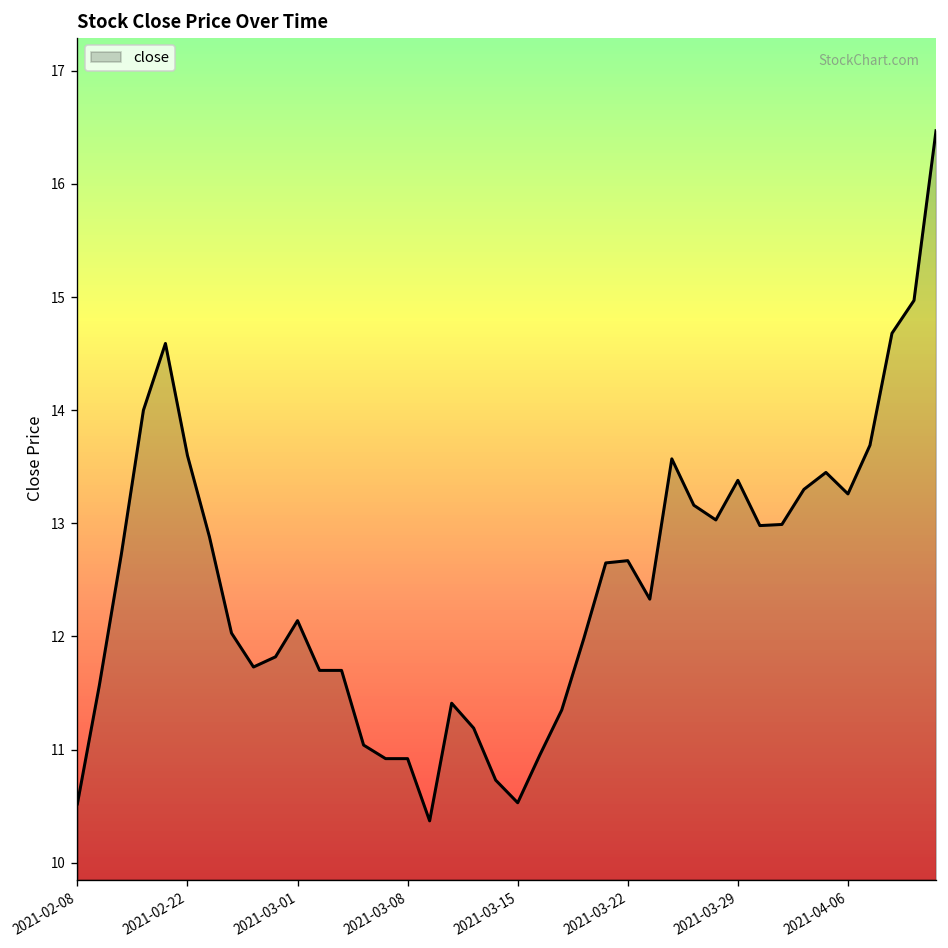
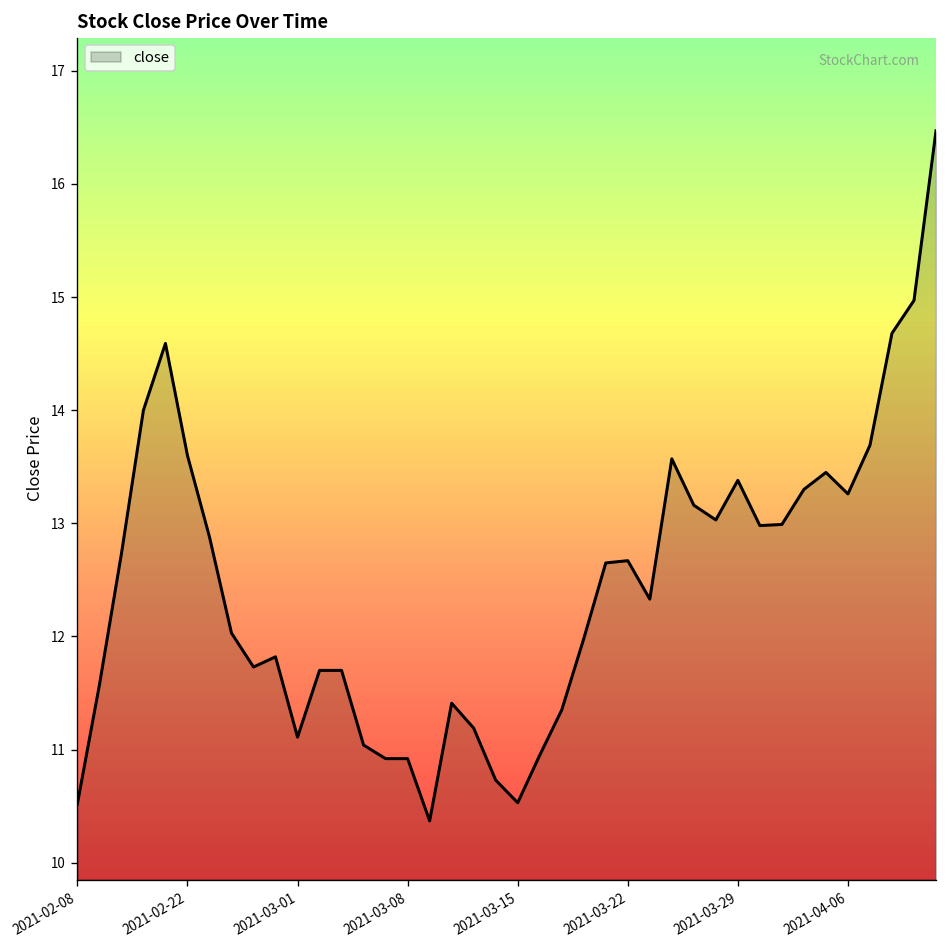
2021-03-01: 12.1 -> 11.1
